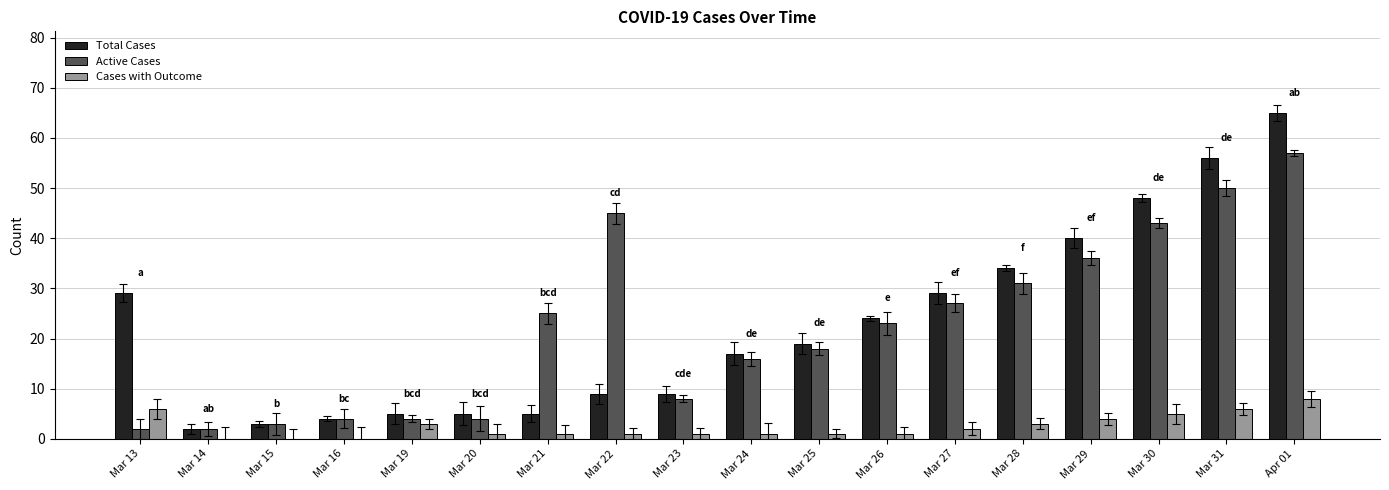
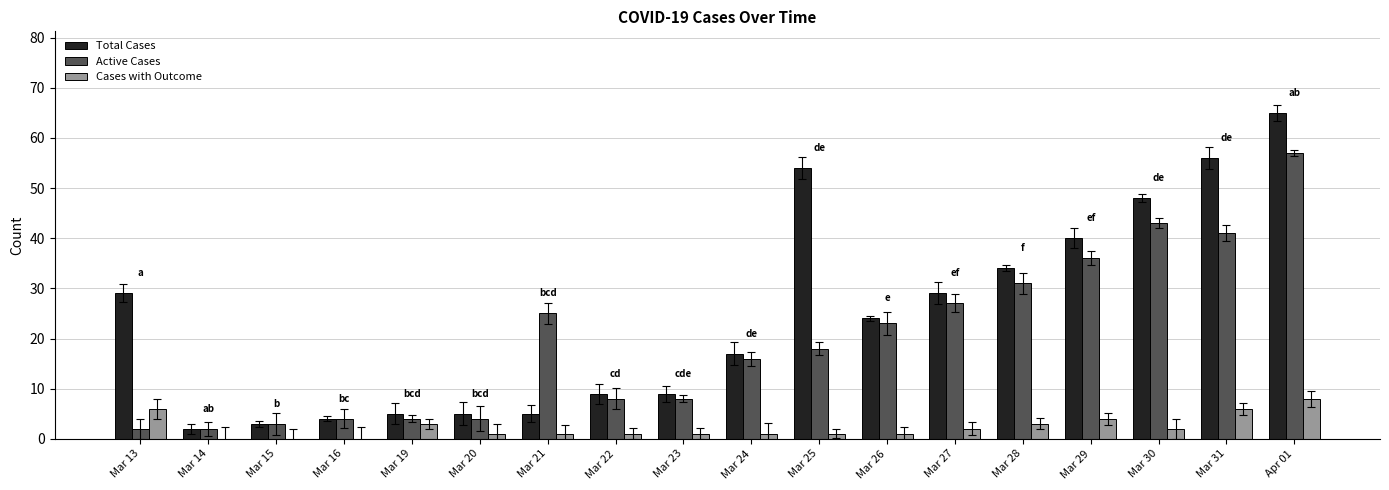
Active Cases, Mar 22: 45 -> 8
Total Cases, Mar 25: 19 -> 54
Cases with Outcome, Mar 30: 5 -> 2
Active Cases, Mar 31: 50 -> 41
